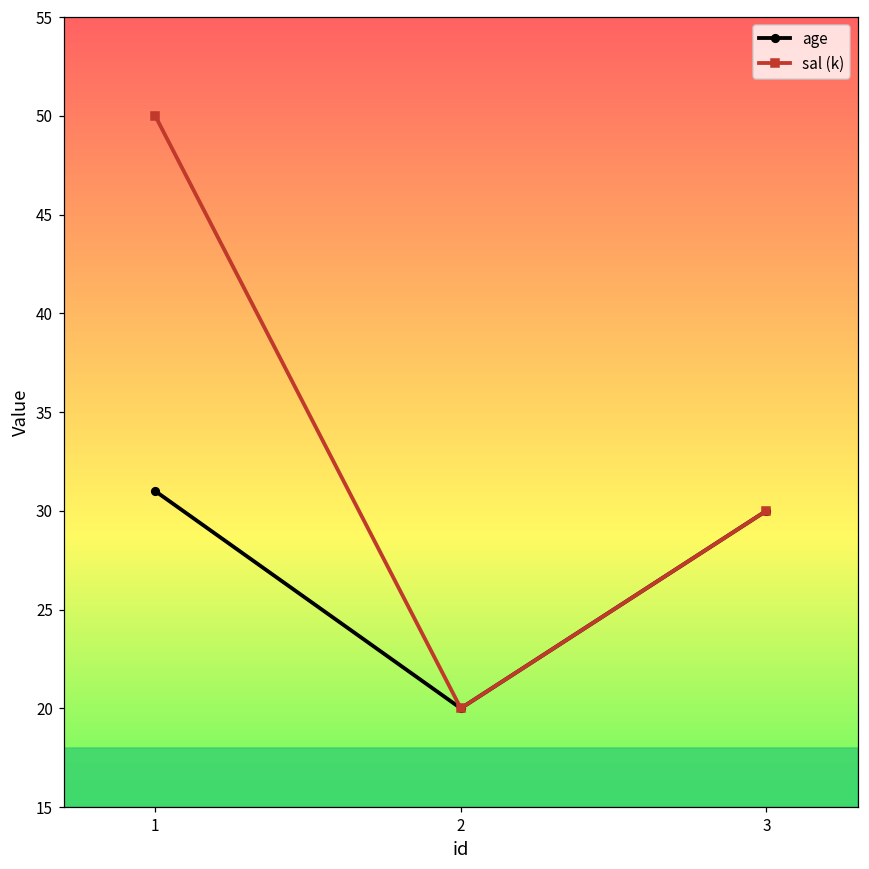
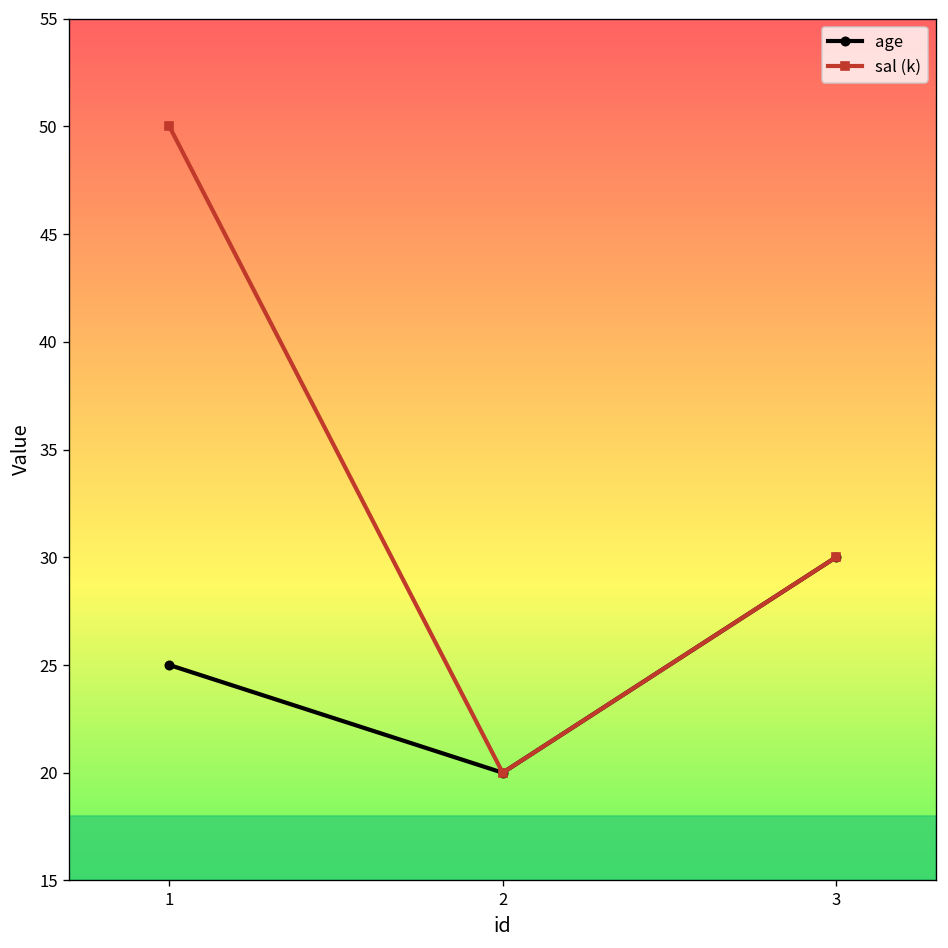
age, 1: 31 -> 25
